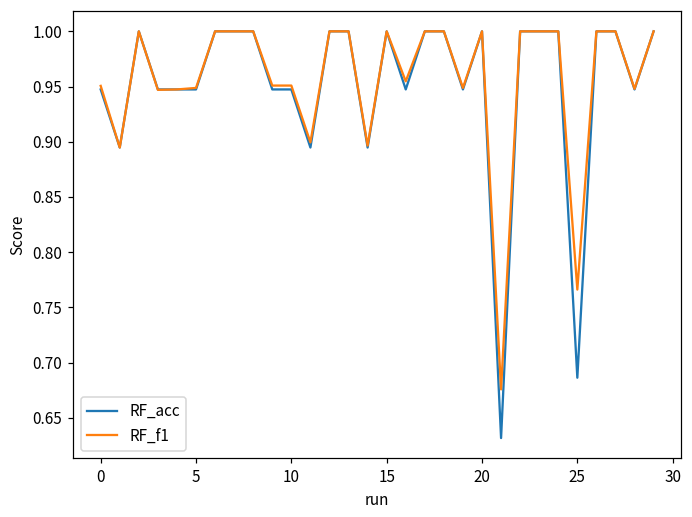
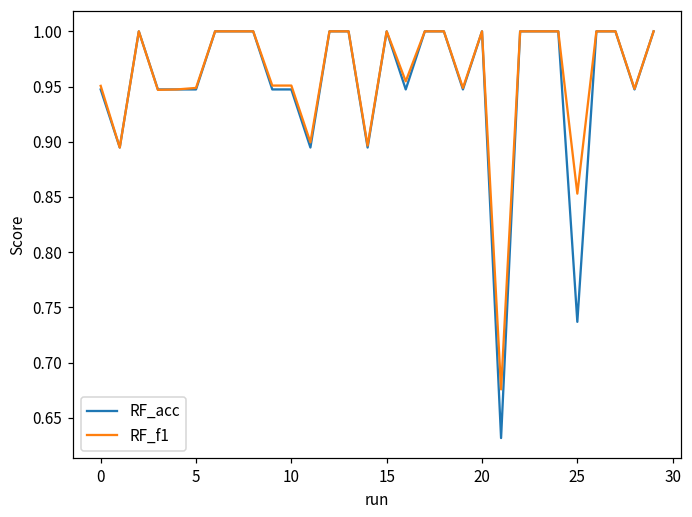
RF_acc, 25: 0.686 -> 0.737
RF_f1, 25: 0.766 -> 0.853
